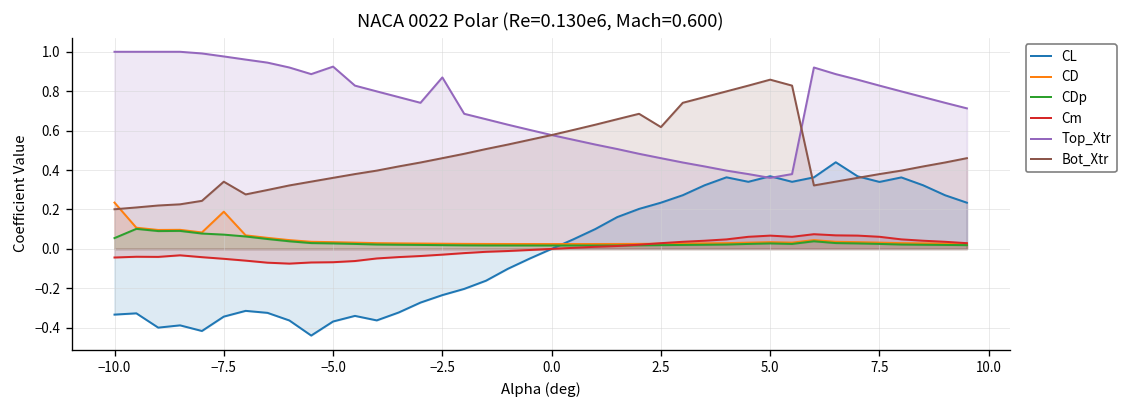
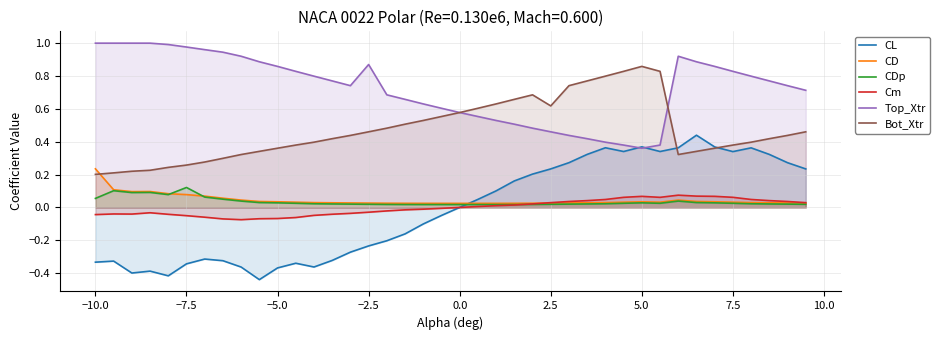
CD, −7.5: 0.19 -> 0.08
CDp, −7.5: 0.07 -> 0.12
Bot_Xtr, −7.5: 0.34 -> 0.26
Top_Xtr, −5.0: 0.92 -> 0.86
